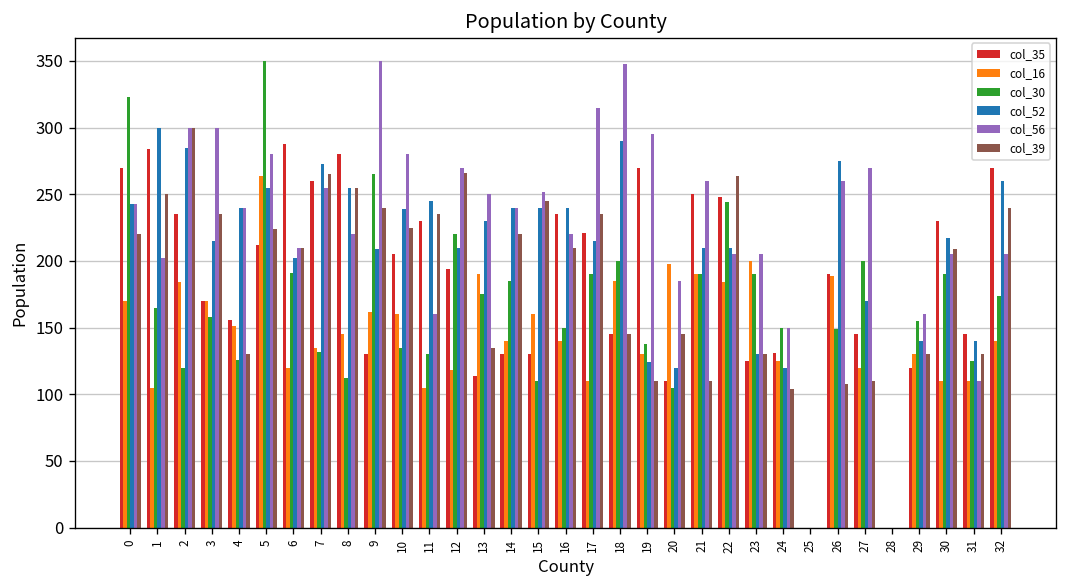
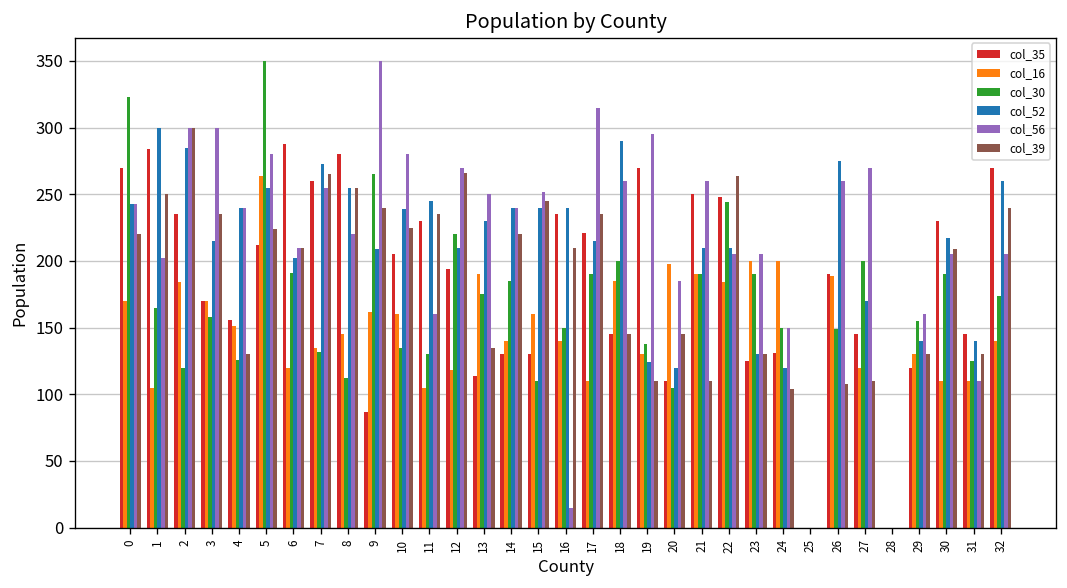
col_35, 9: 130 -> 87
col_56, 16: 220 -> 15
col_56, 18: 348 -> 260
col_16, 24: 125 -> 200
